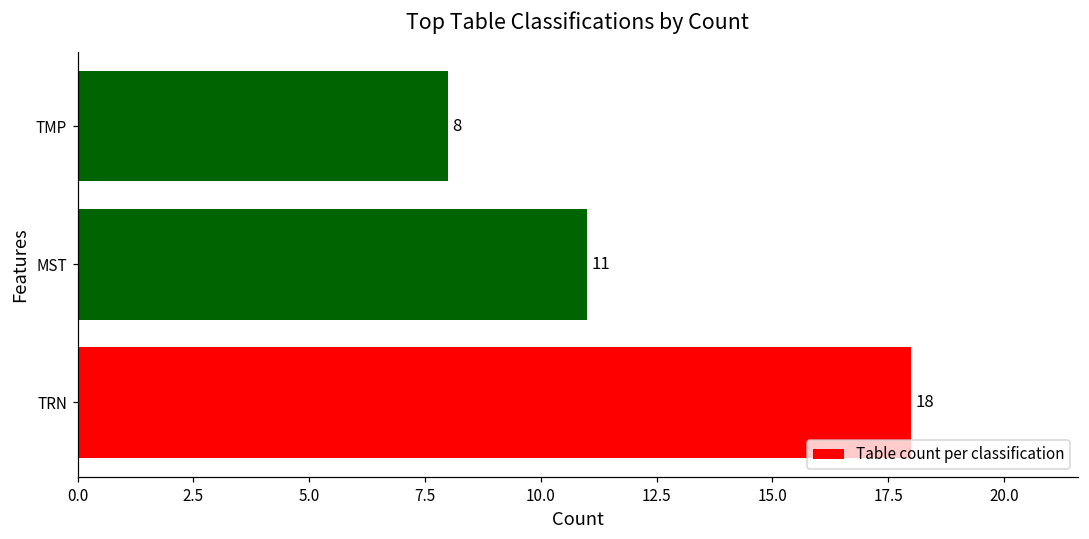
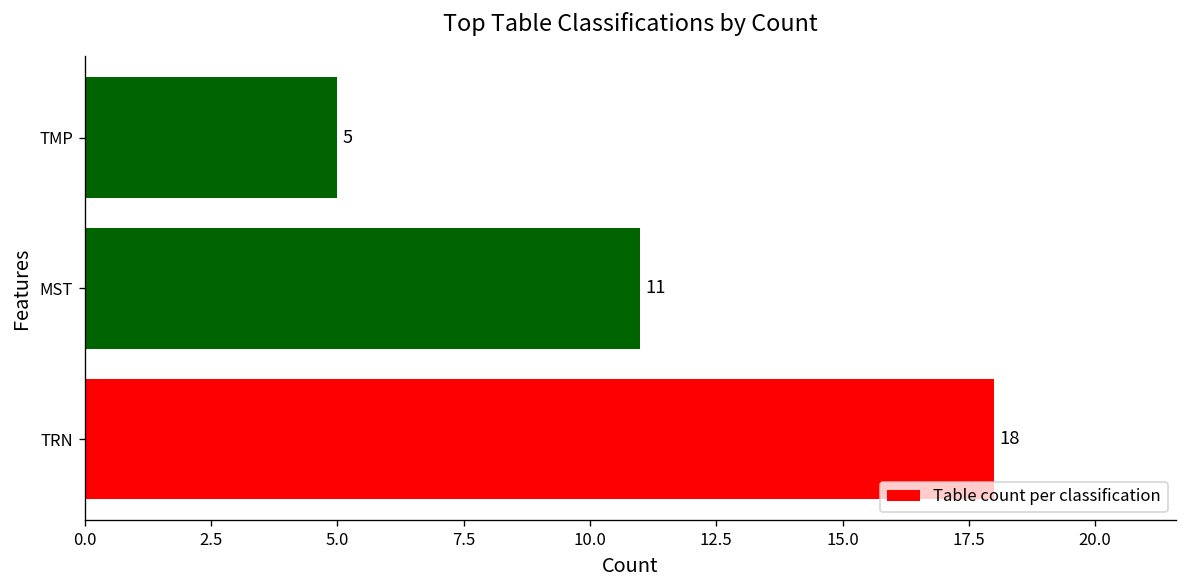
TMP: 8 -> 5
